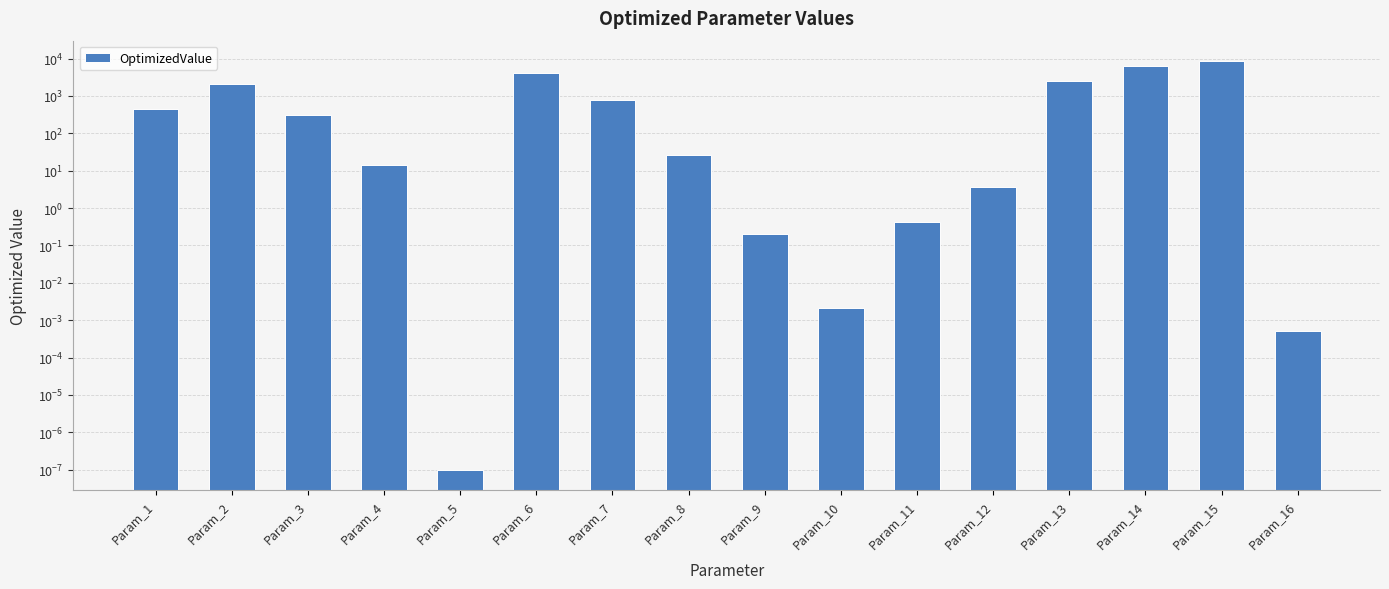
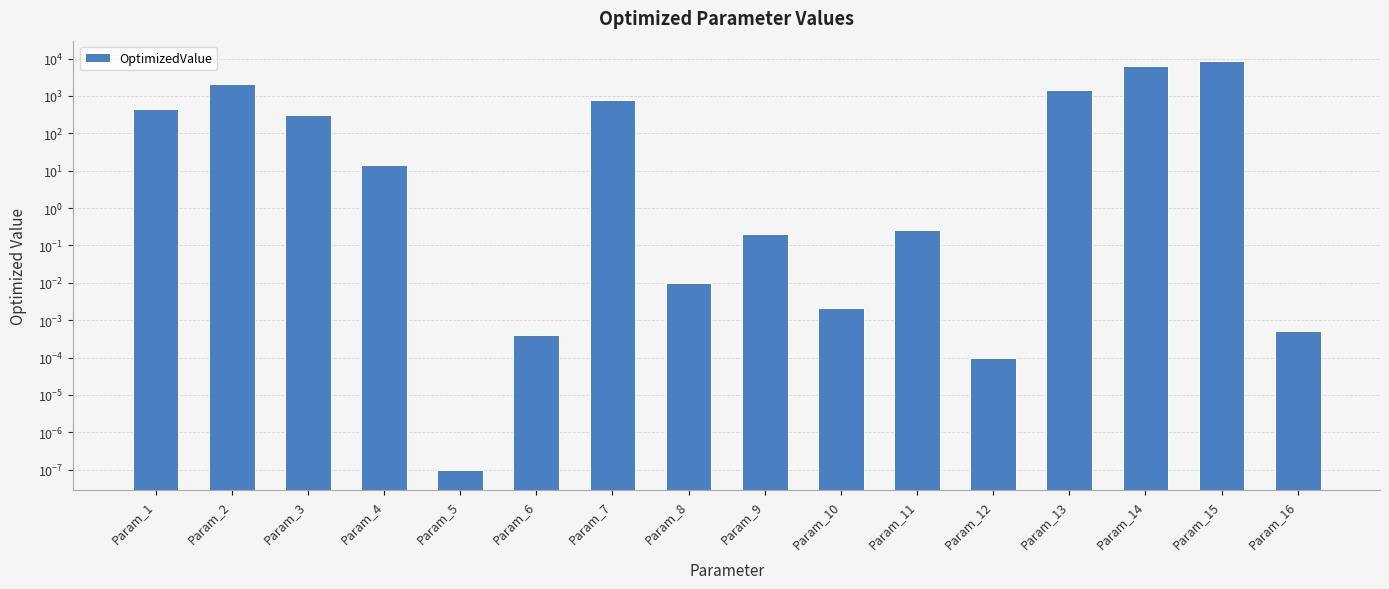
Param_6: 4000 -> 0.0004
Param_8: 30 -> 0.01
Param_11: 0.4 -> 0.3
Param_12: 4 -> 0.0001
Param_13: 3000 -> 1400
